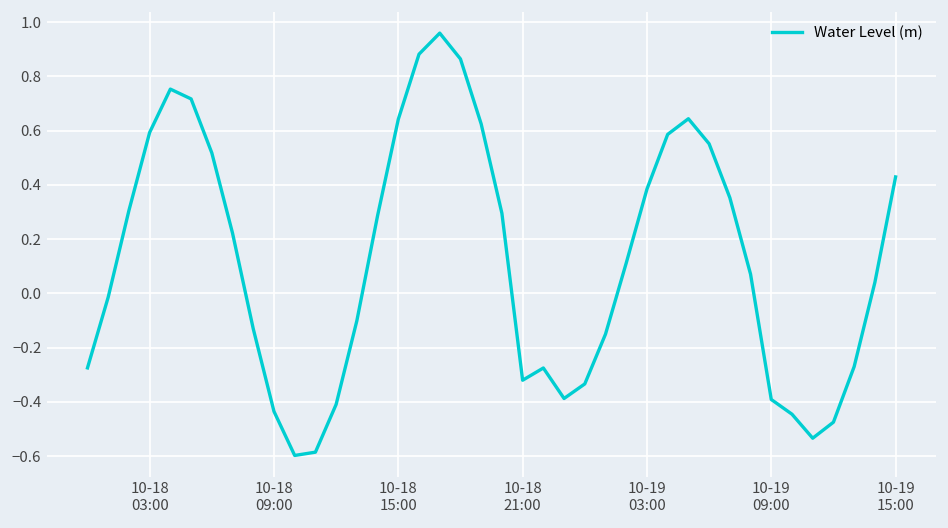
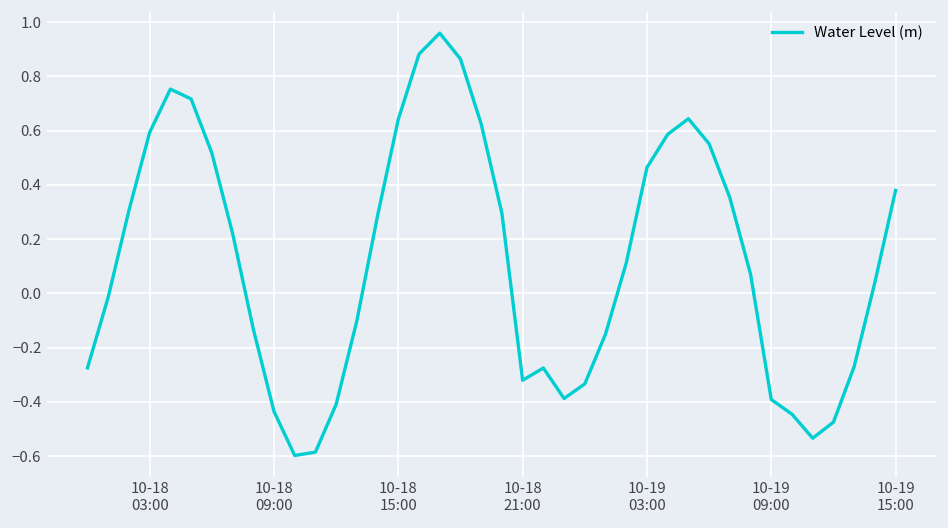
10-19 03:00: 0.38 -> 0.46
10-19 15:00: 0.43 -> 0.38
